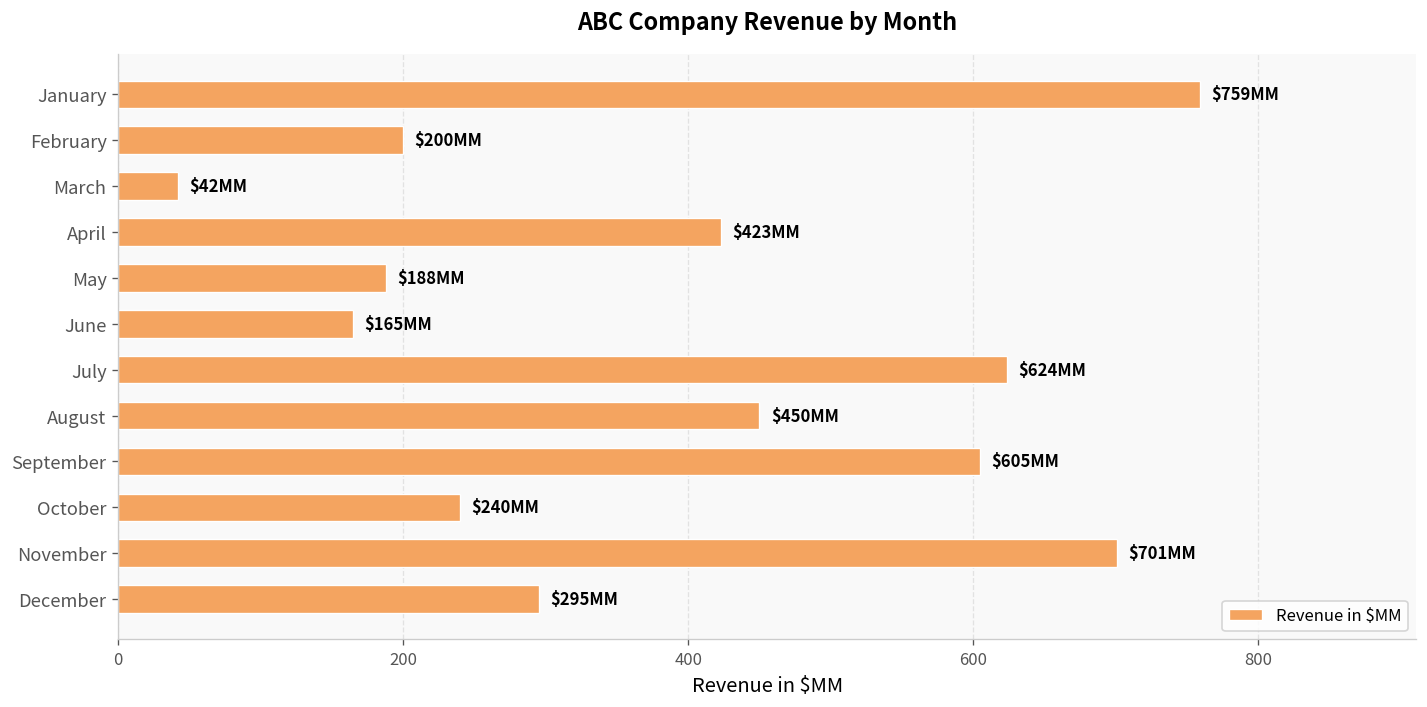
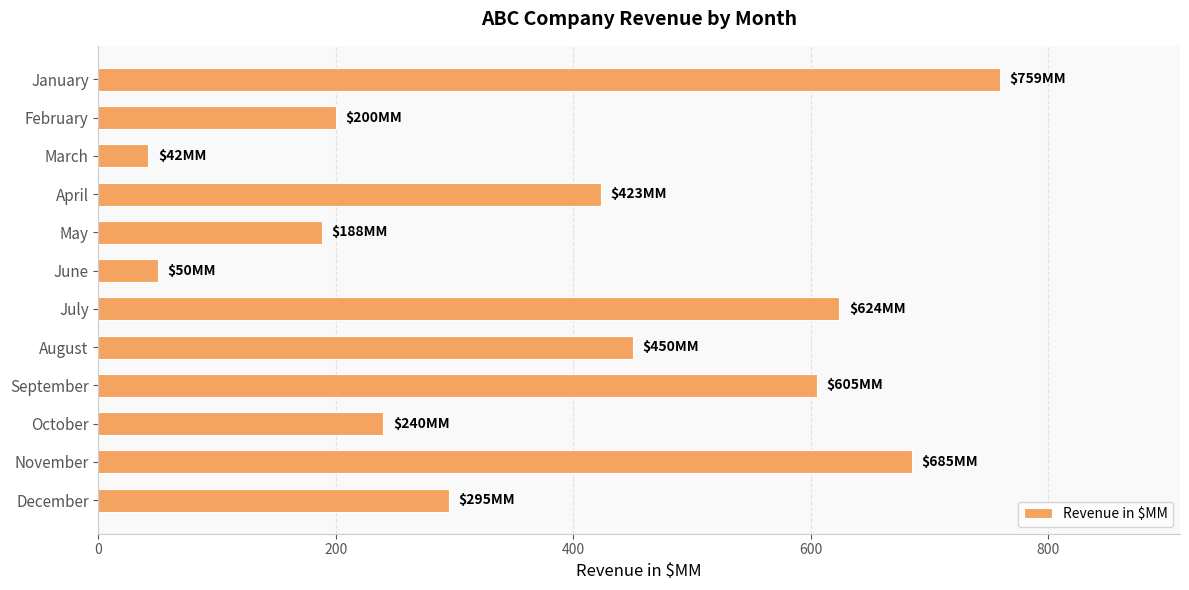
June: $165 -> $50
November: $701 -> $685
